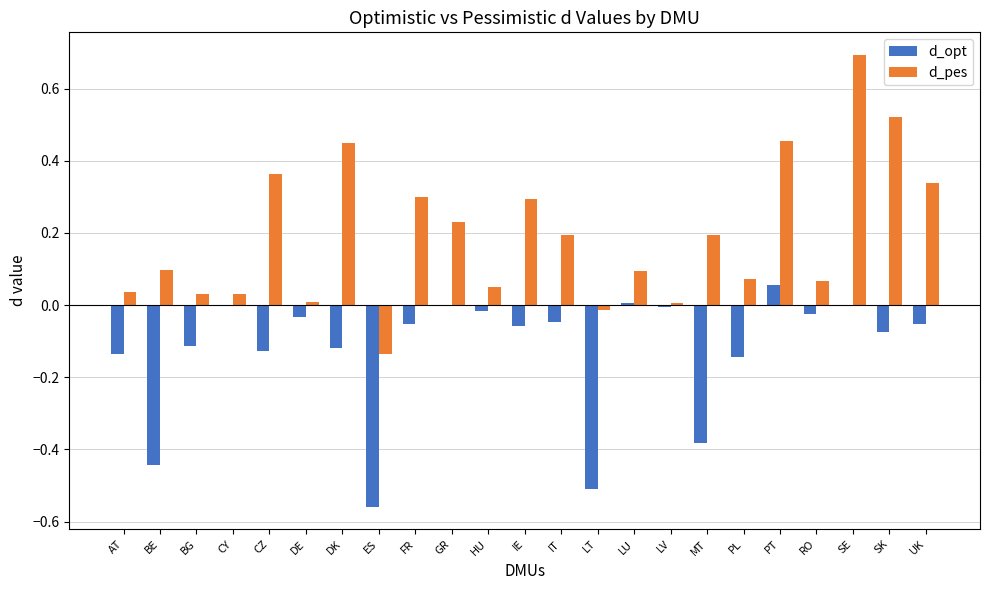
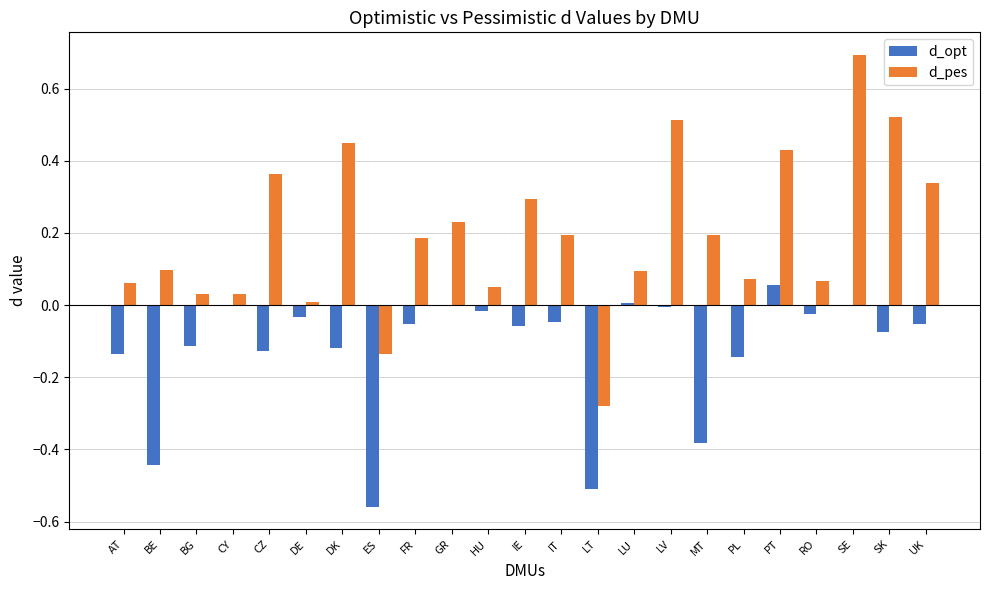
d_pes, AT: 0.04 -> 0.06
d_pes, FR: 0.30 -> 0.18
d_pes, LT: -0.01 -> -0.28
d_pes, LV: 0.00 -> 0.51
d_pes, PT: 0.45 -> 0.43
